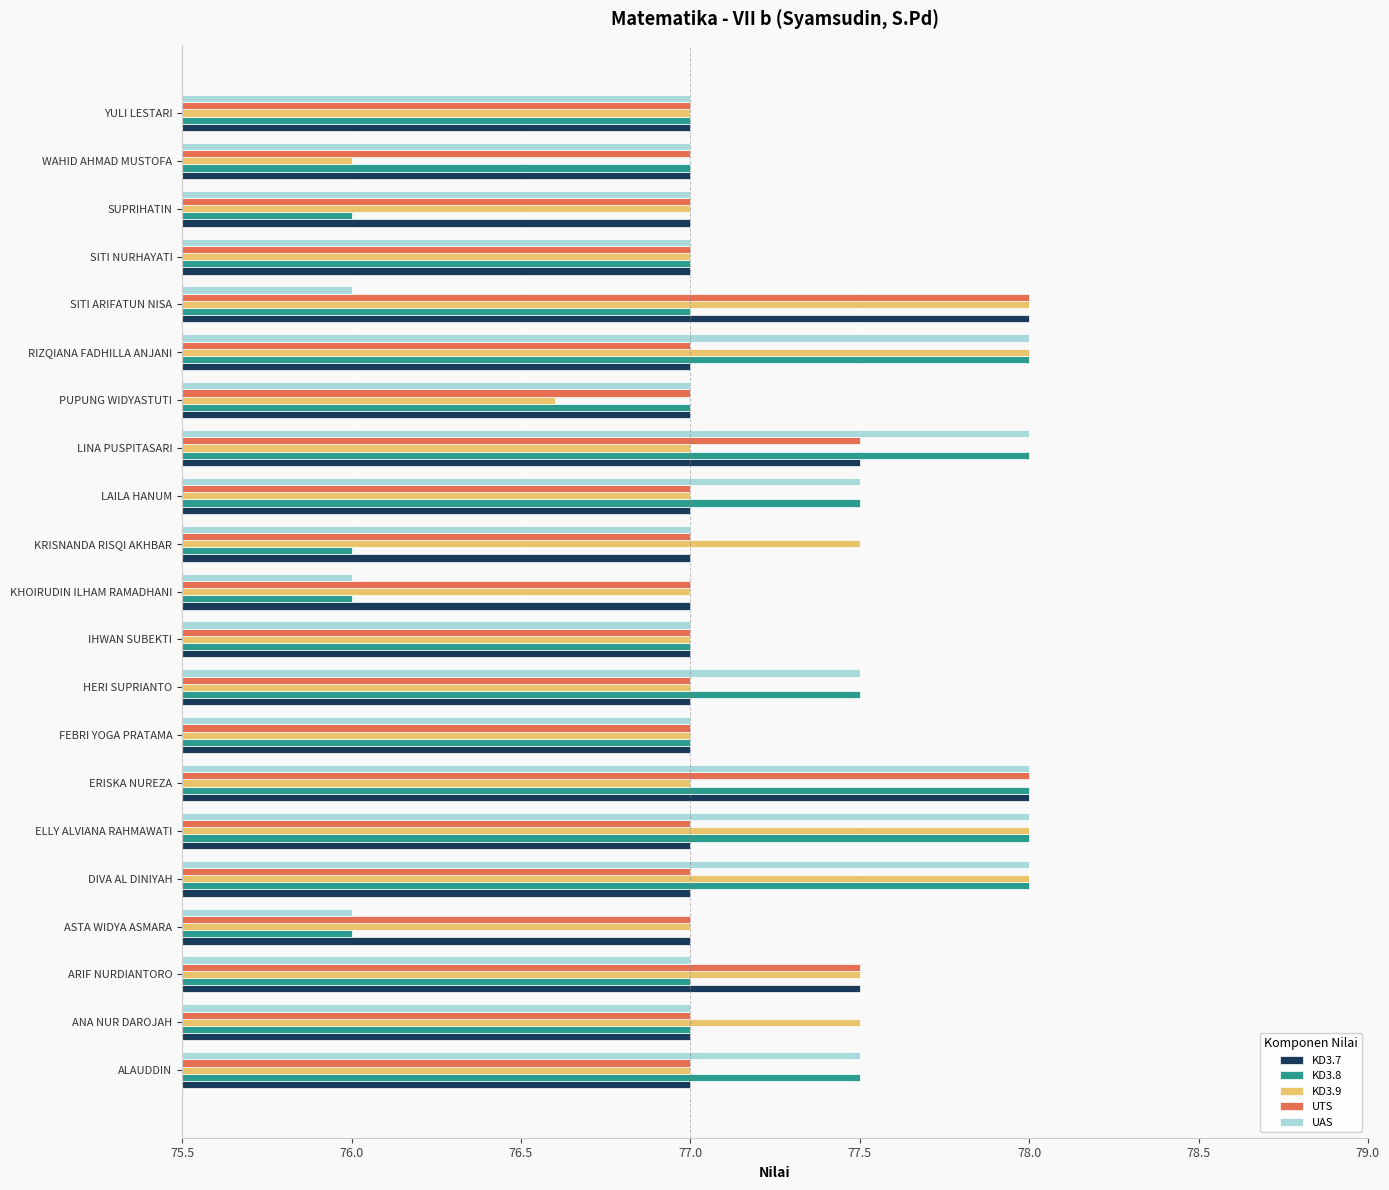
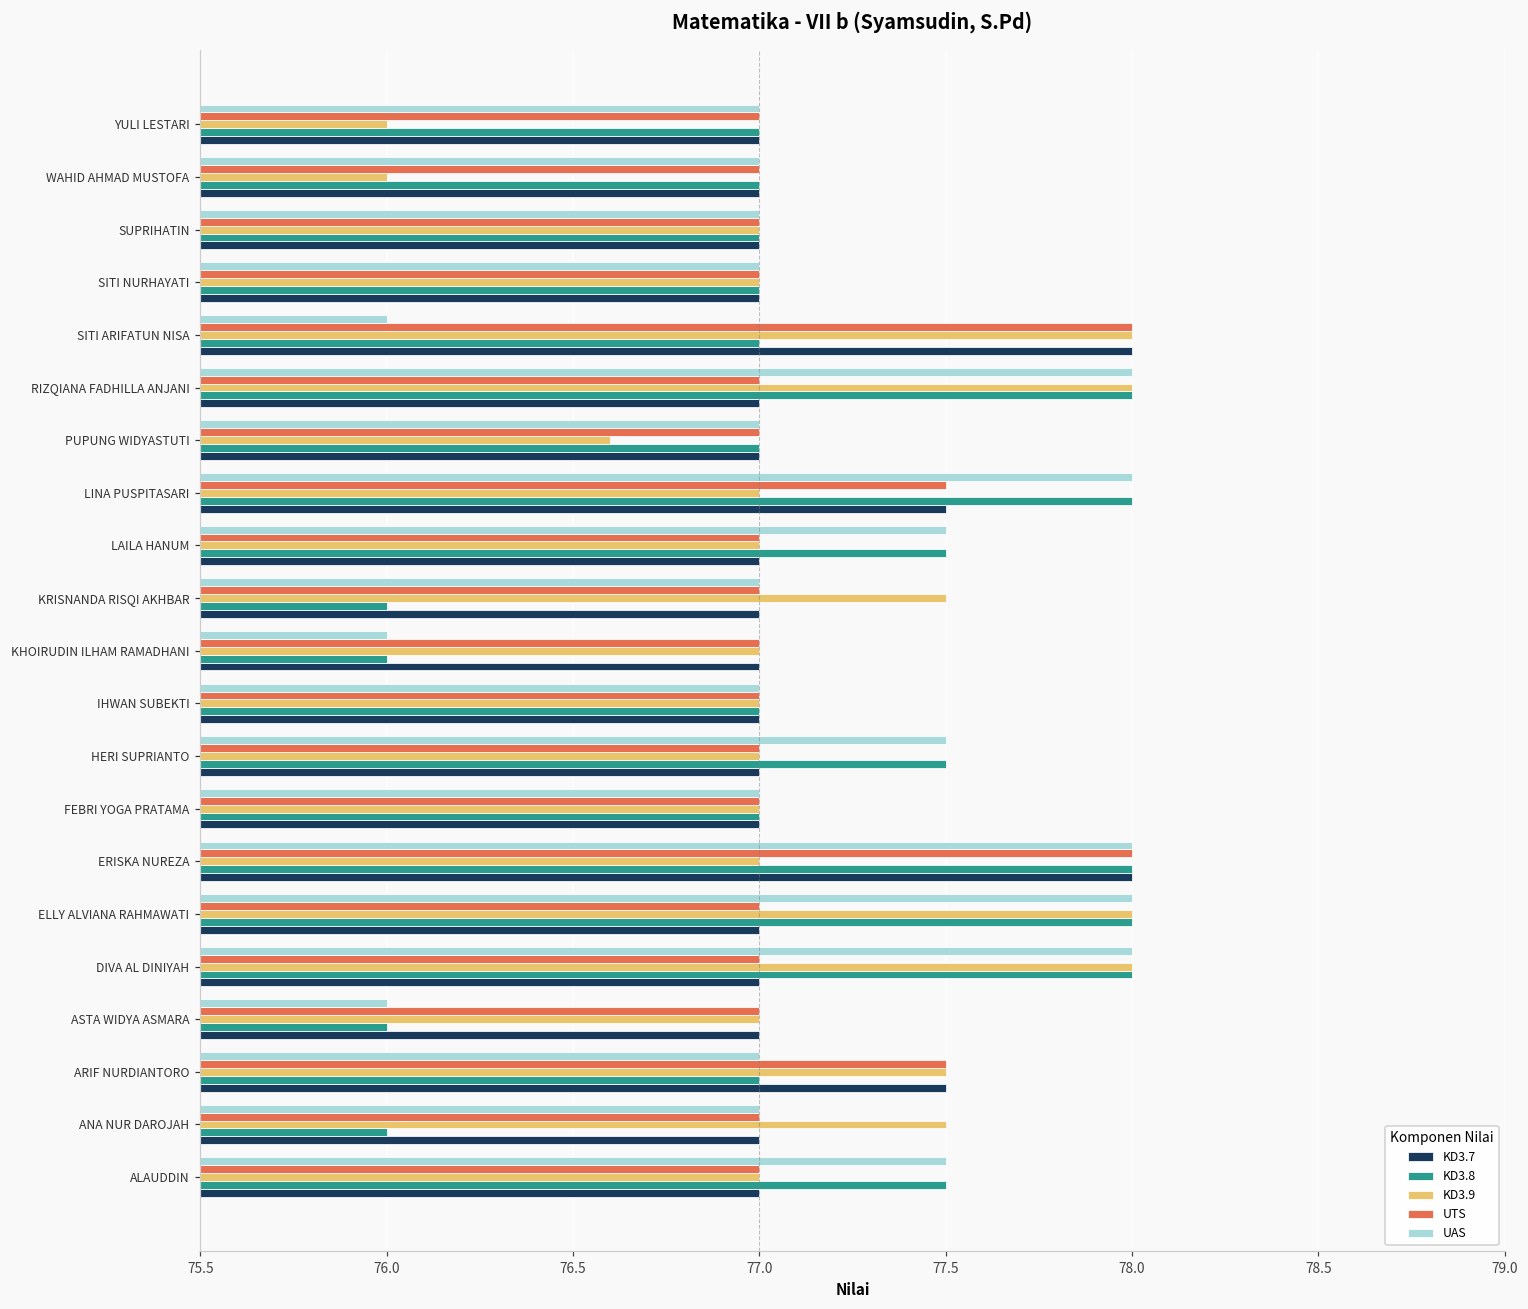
KD3.9, YULI LESTARI: 77 -> 76
KD3.8, SUPRIHATIN: 76 -> 77
KD3.8, ANA NUR DAROJAH: 77 -> 76
